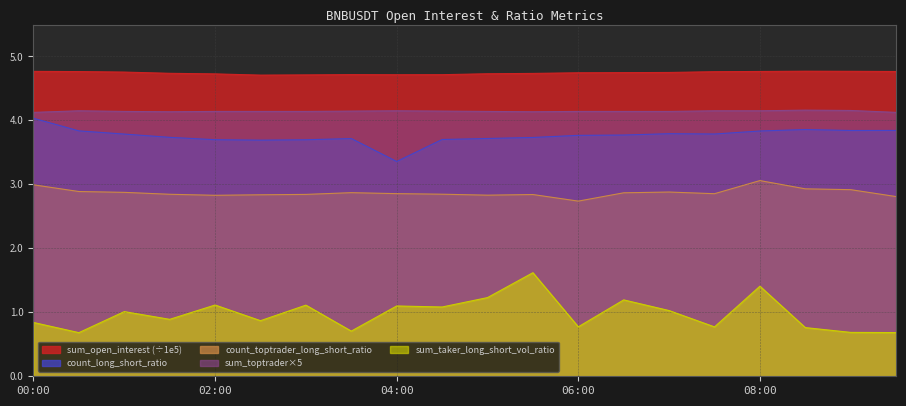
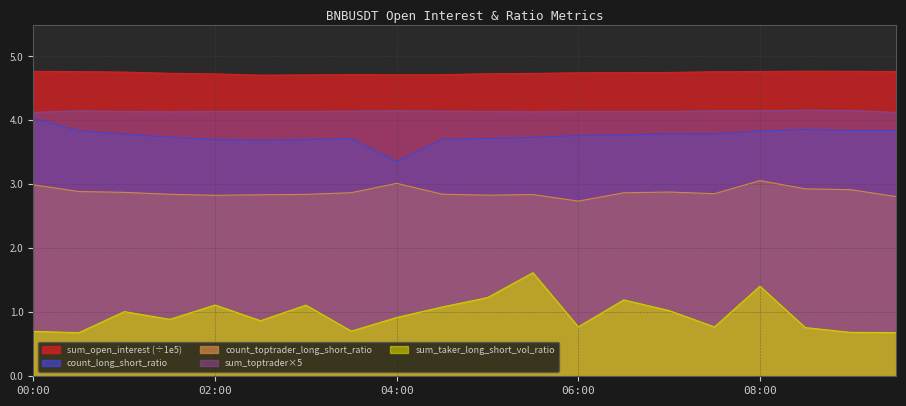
sum_taker_long_short_vol_ratio, 00:00: 0.8 -> 0.7
count_toptrader_long_short_ratio, 04:00: 2.9 -> 3.0
sum_taker_long_short_vol_ratio, 04:00: 1.1 -> 0.9
